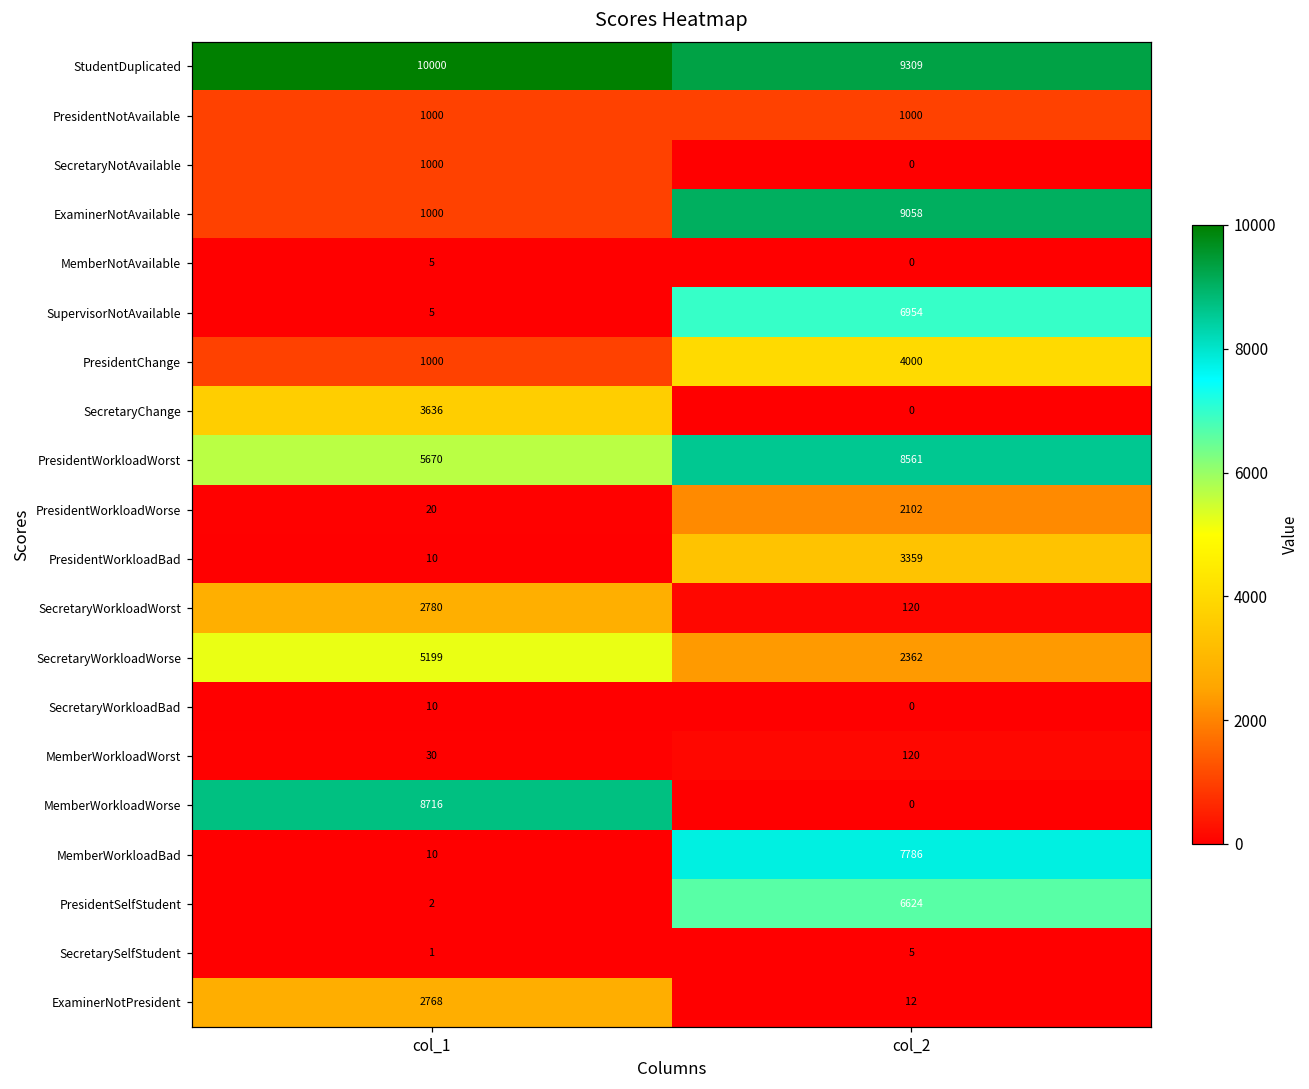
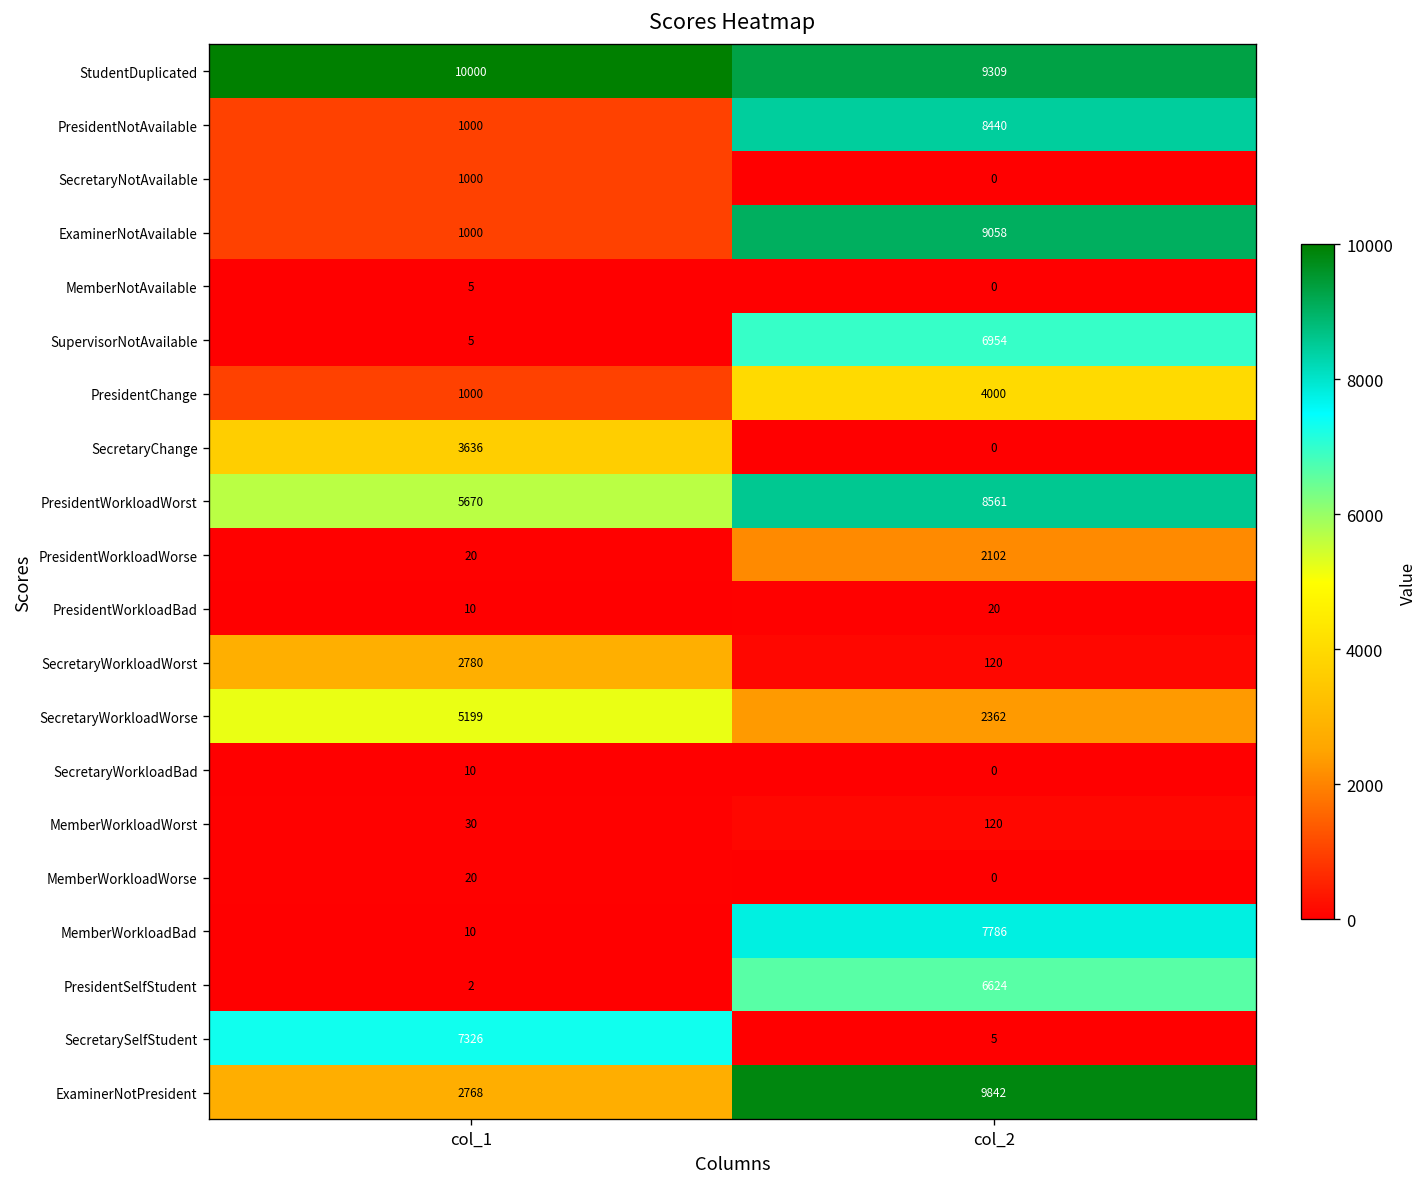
PresidentNotAvailable, col_2: 1000 -> 8440
PresidentWorkloadBad, col_2: 3359 -> 20
MemberWorkloadWorse, col_1: 8716 -> 20
SecretarySelfStudent, col_1: 1 -> 7326
ExaminerNotPresident, col_2: 12 -> 9842
